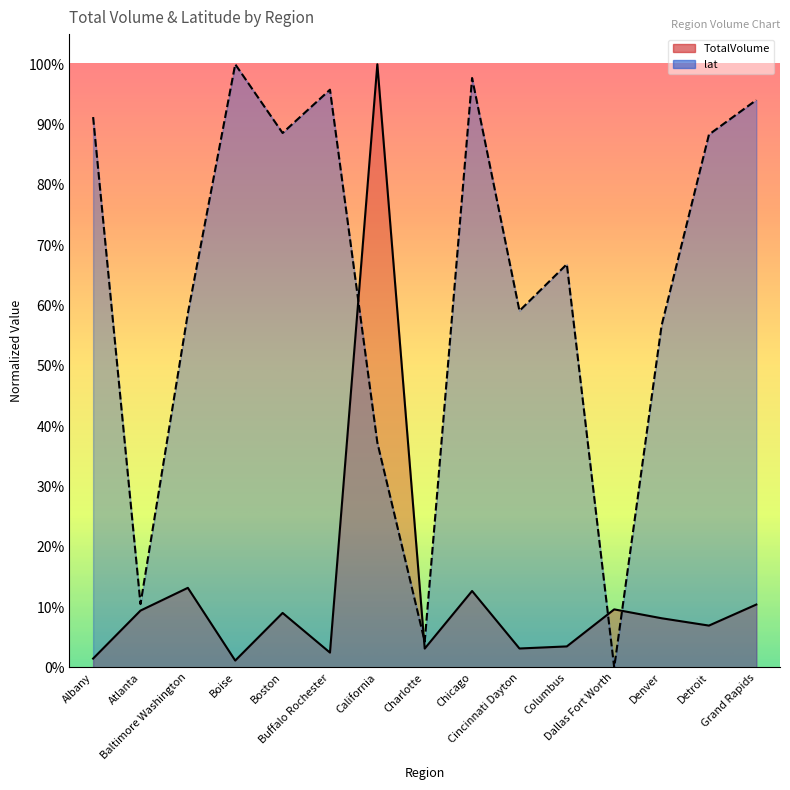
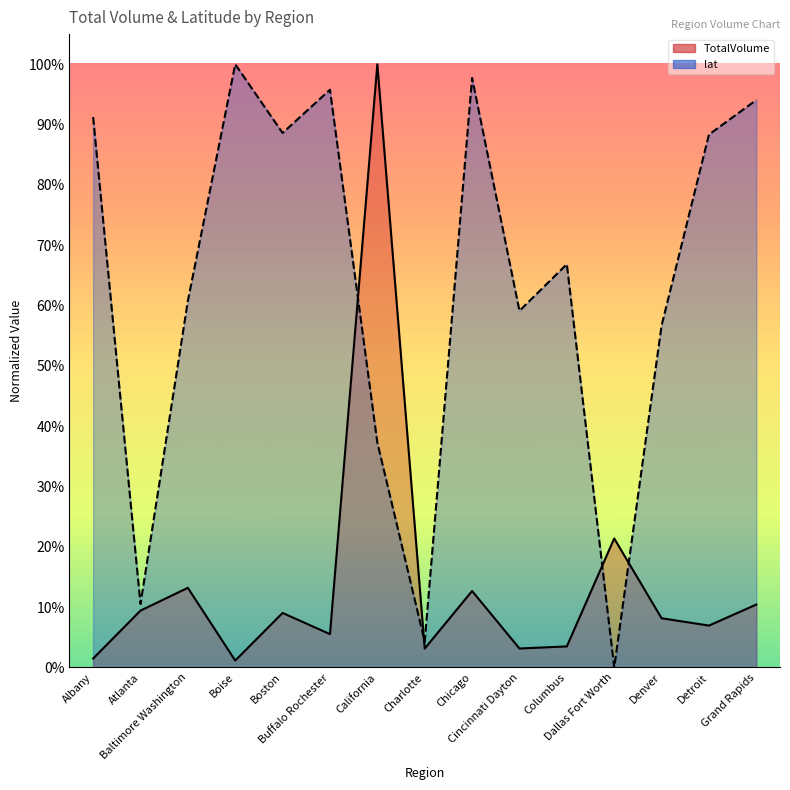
lat, Baltimore Washington: 59% -> 61%
TotalVolume, Buffalo Rochester: 2% -> 6%
TotalVolume, Dallas Fort Worth: 10% -> 21%
